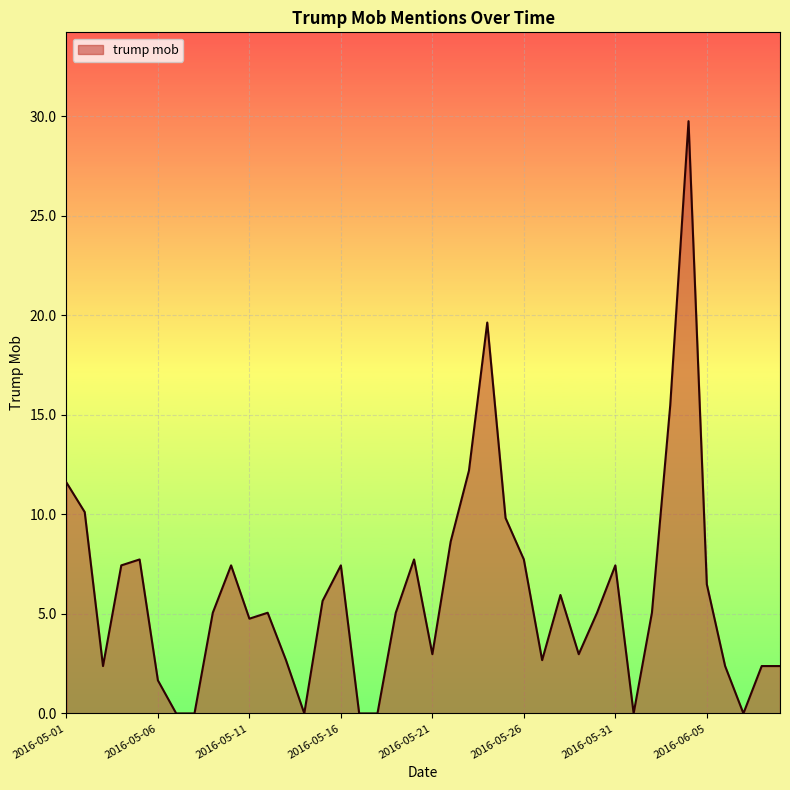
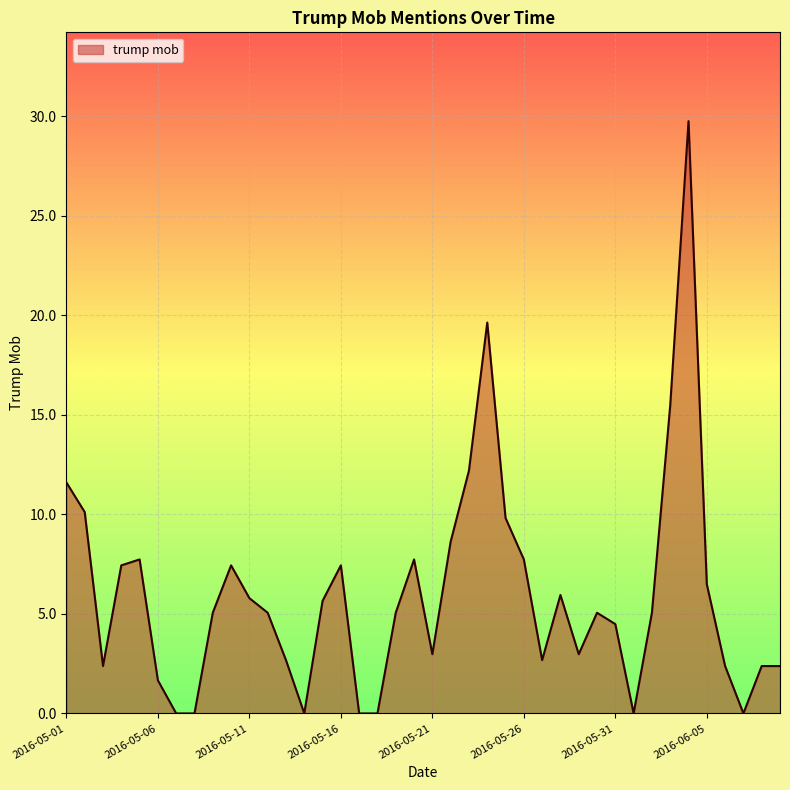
2016-05-11: 4.8 -> 5.8
2016-05-31: 7.4 -> 4.5
